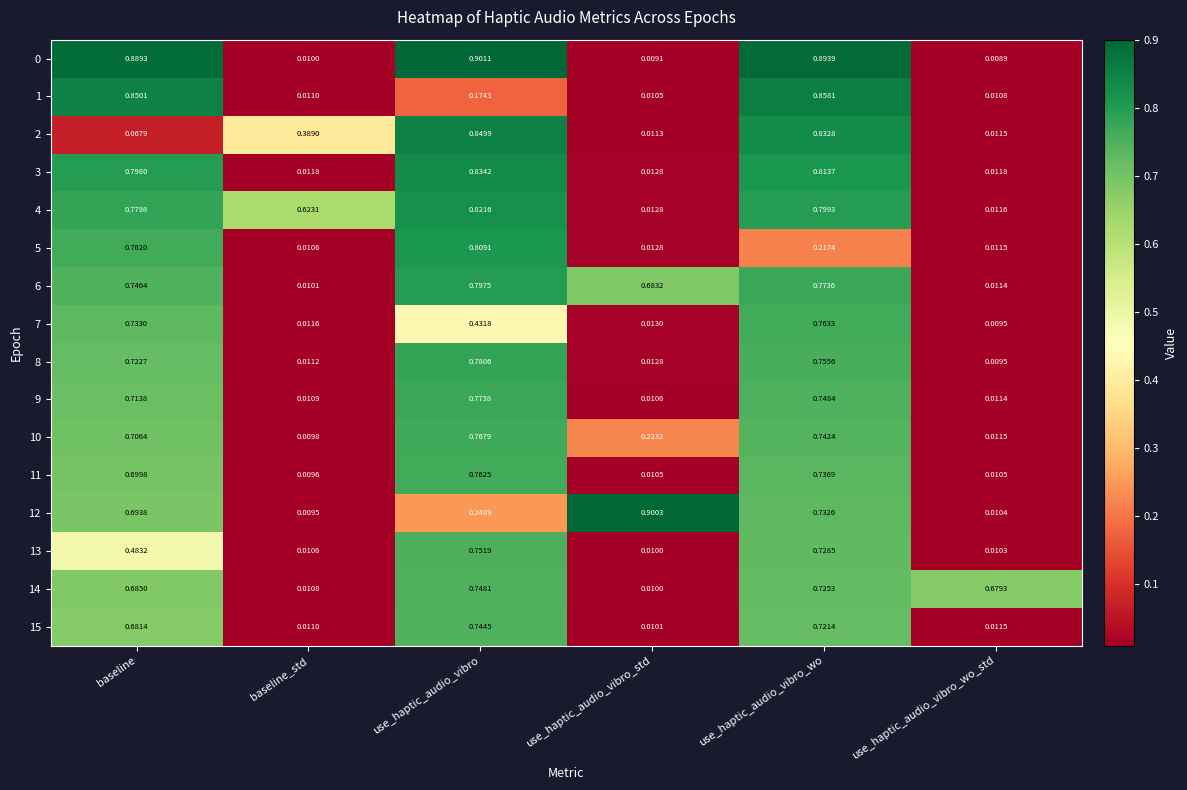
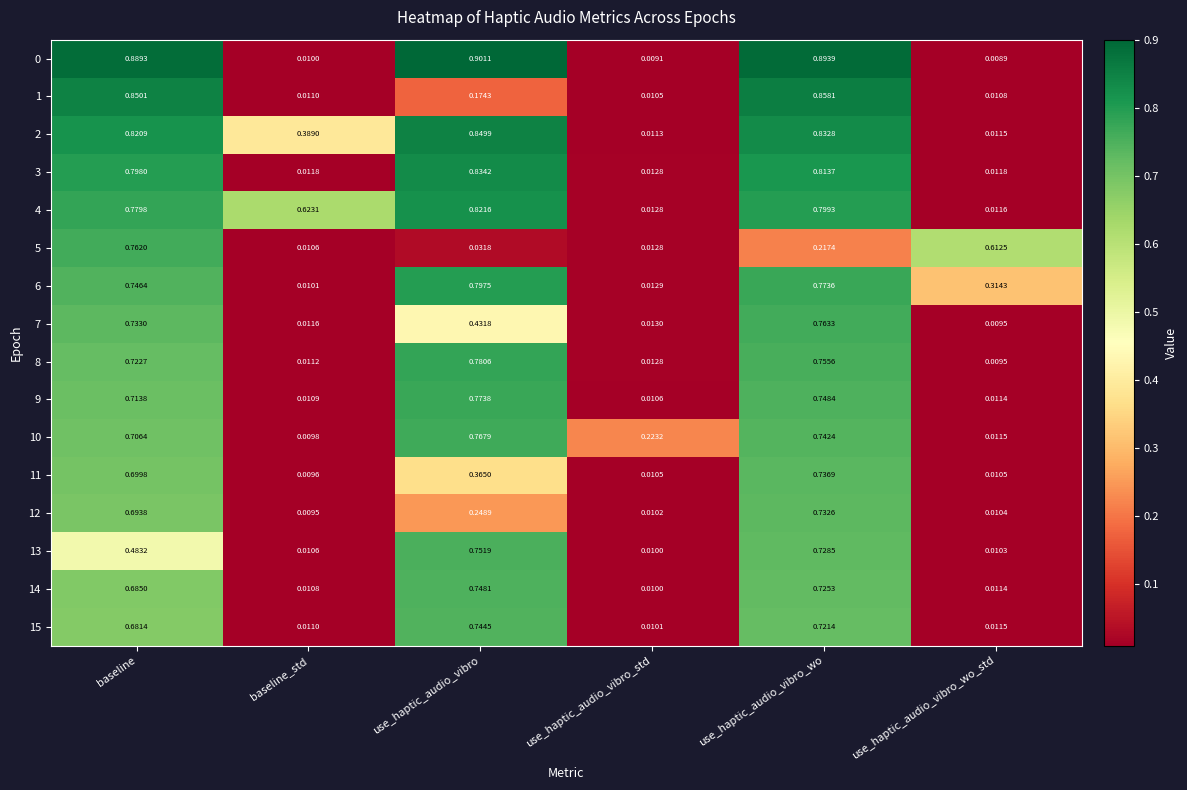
2, baseline: 0.0679 -> 0.8209
5, use_haptic_audio_vibro: 0.8091 -> 0.0318
5, use_haptic_audio_vibro_wo_std: 0.0115 -> 0.6125
6, use_haptic_audio_vibro_std: 0.6832 -> 0.0129
6, use_haptic_audio_vibro_wo_std: 0.0114 -> 0.3143
11, use_haptic_audio_vibro: 0.7625 -> 0.3650
12, use_haptic_audio_vibro_std: 0.9003 -> 0.0102
14, use_haptic_audio_vibro_wo_std: 0.6793 -> 0.0114
